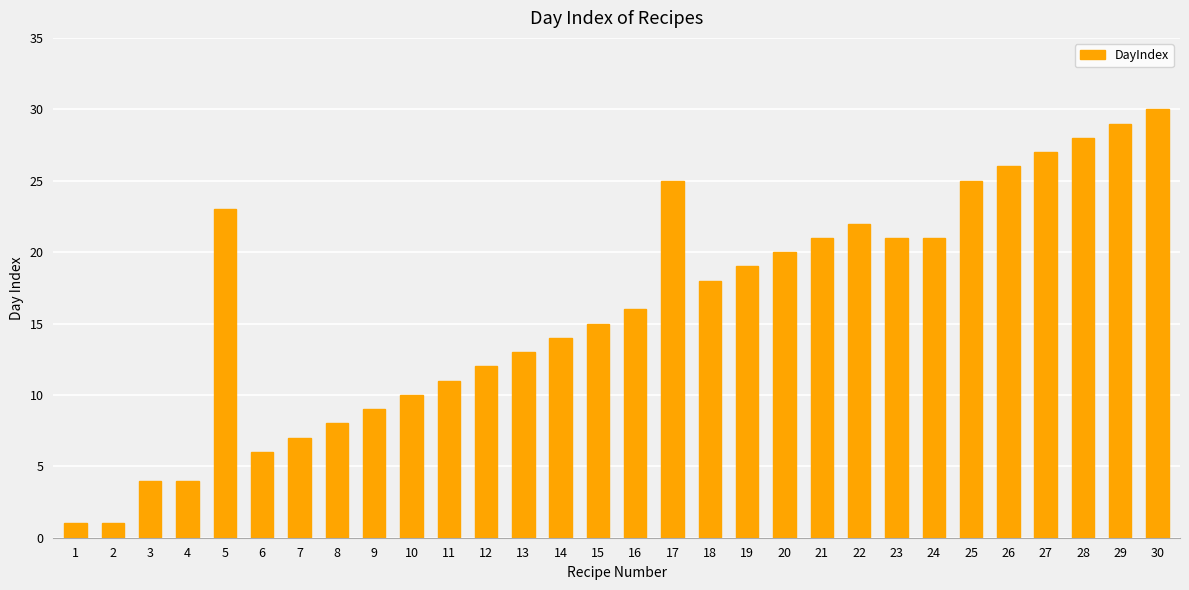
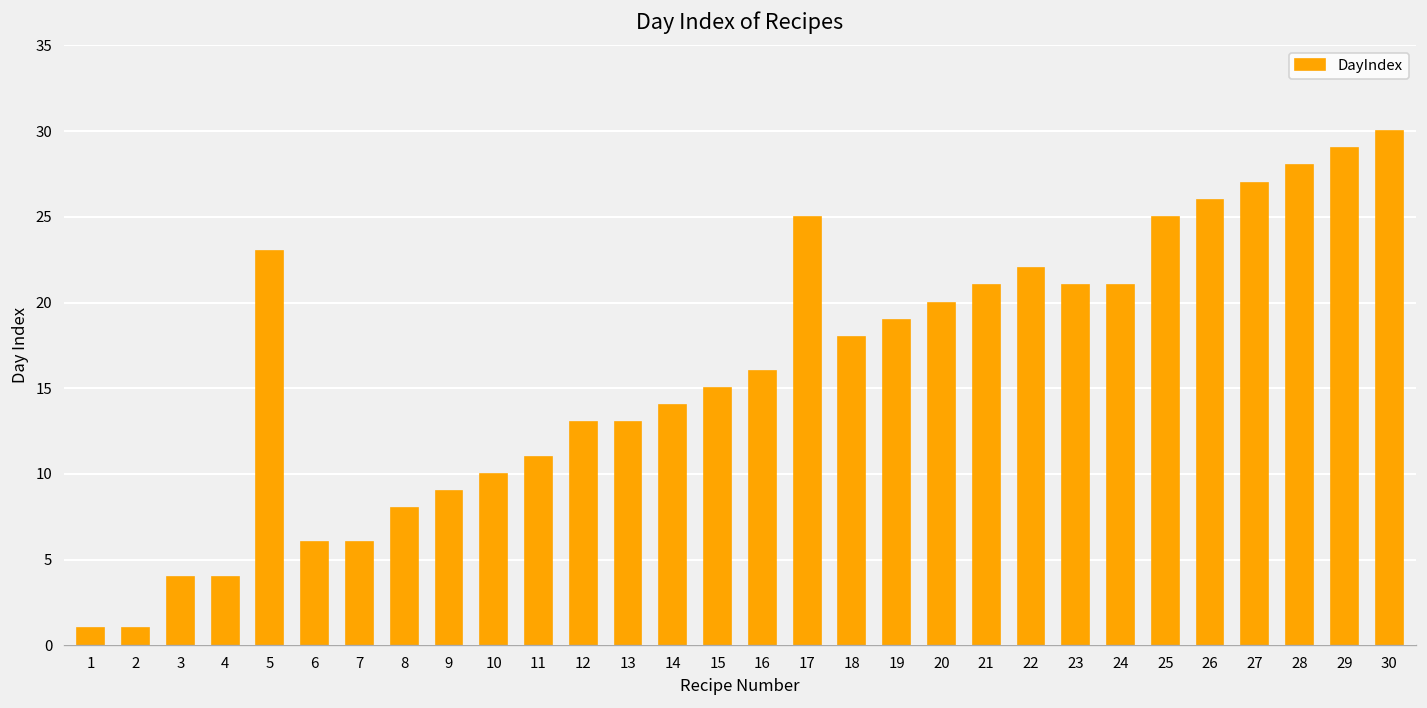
7: 7 -> 6
12: 12 -> 13
